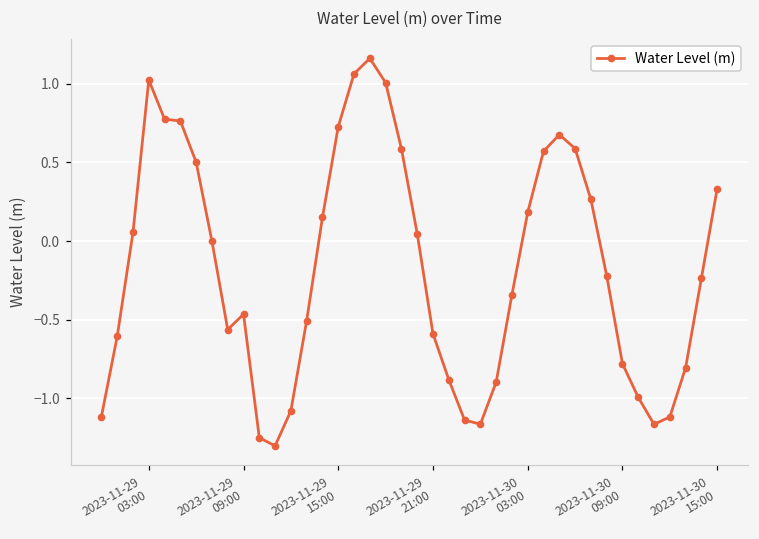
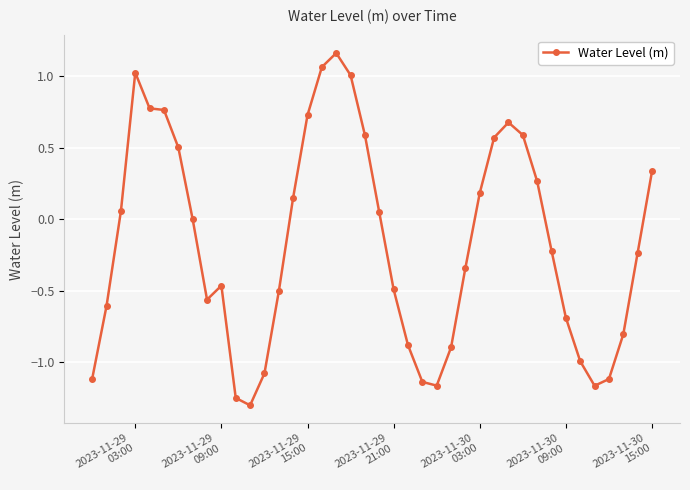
2023-11-29 21:00: -0.59 -> -0.49
2023-11-30 09:00: -0.78 -> -0.69
